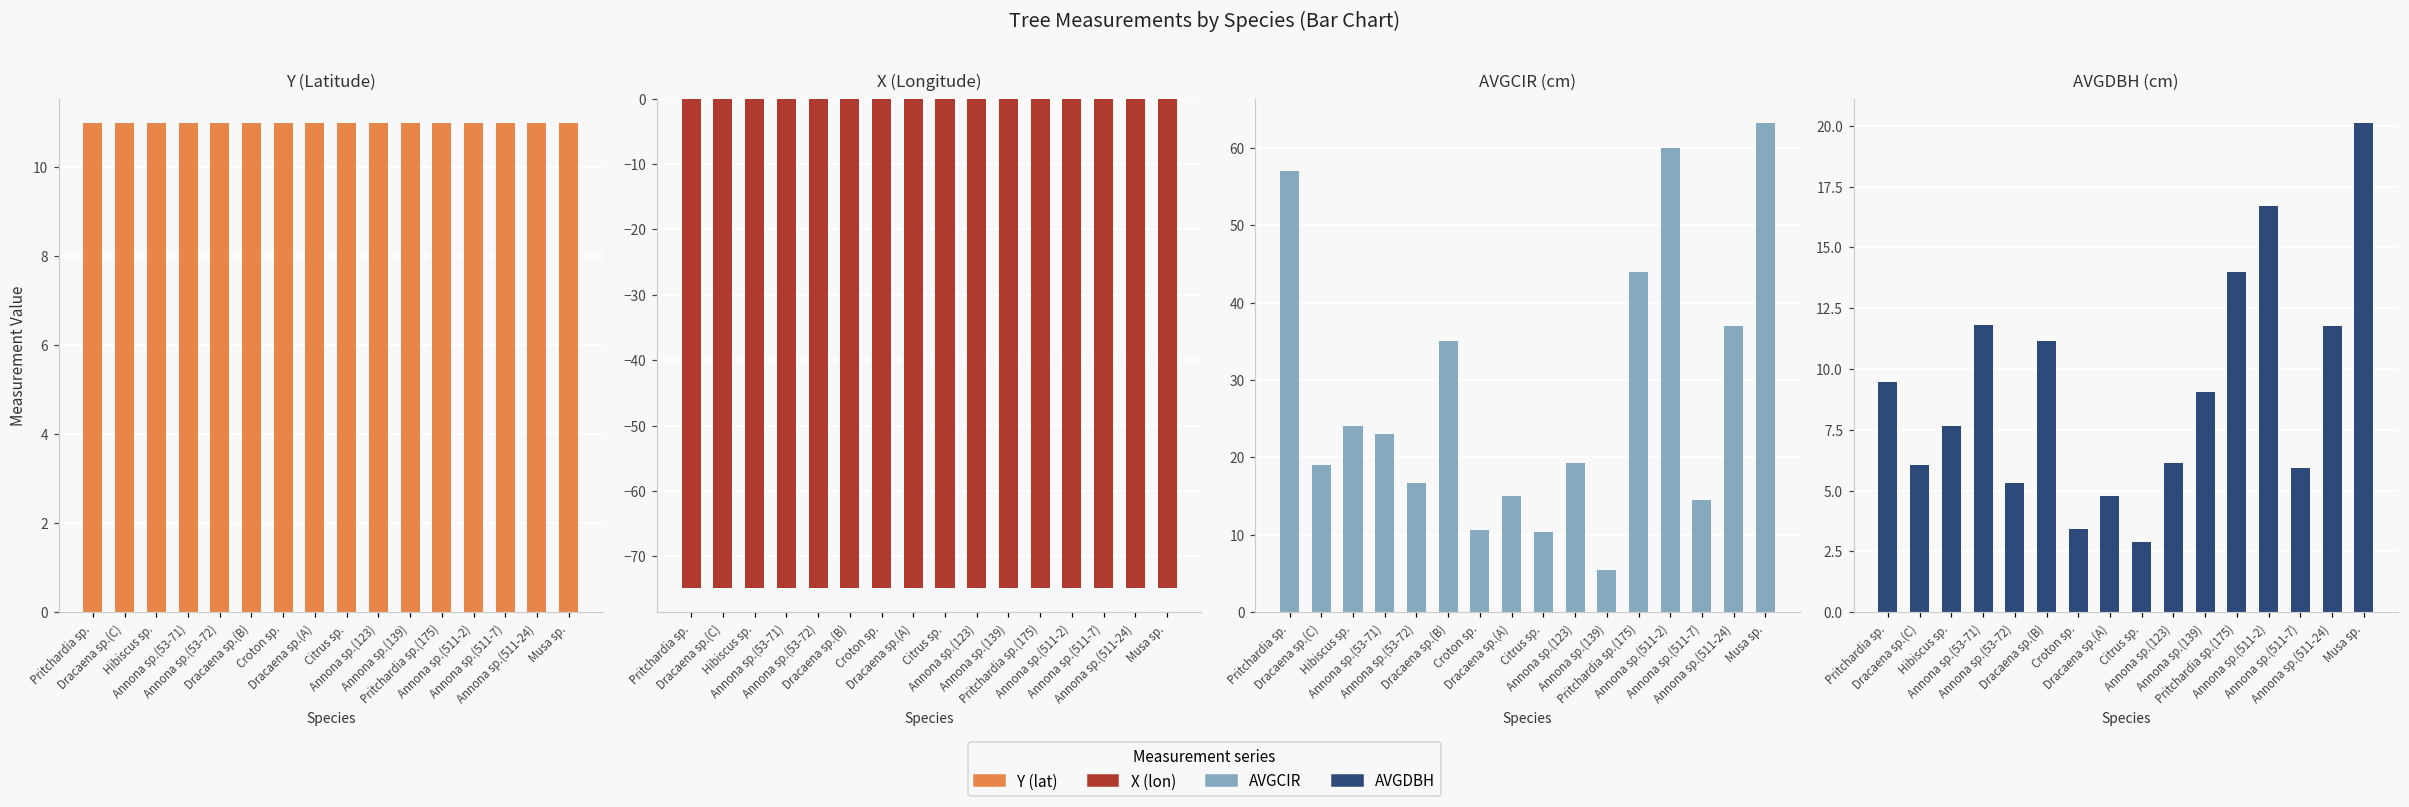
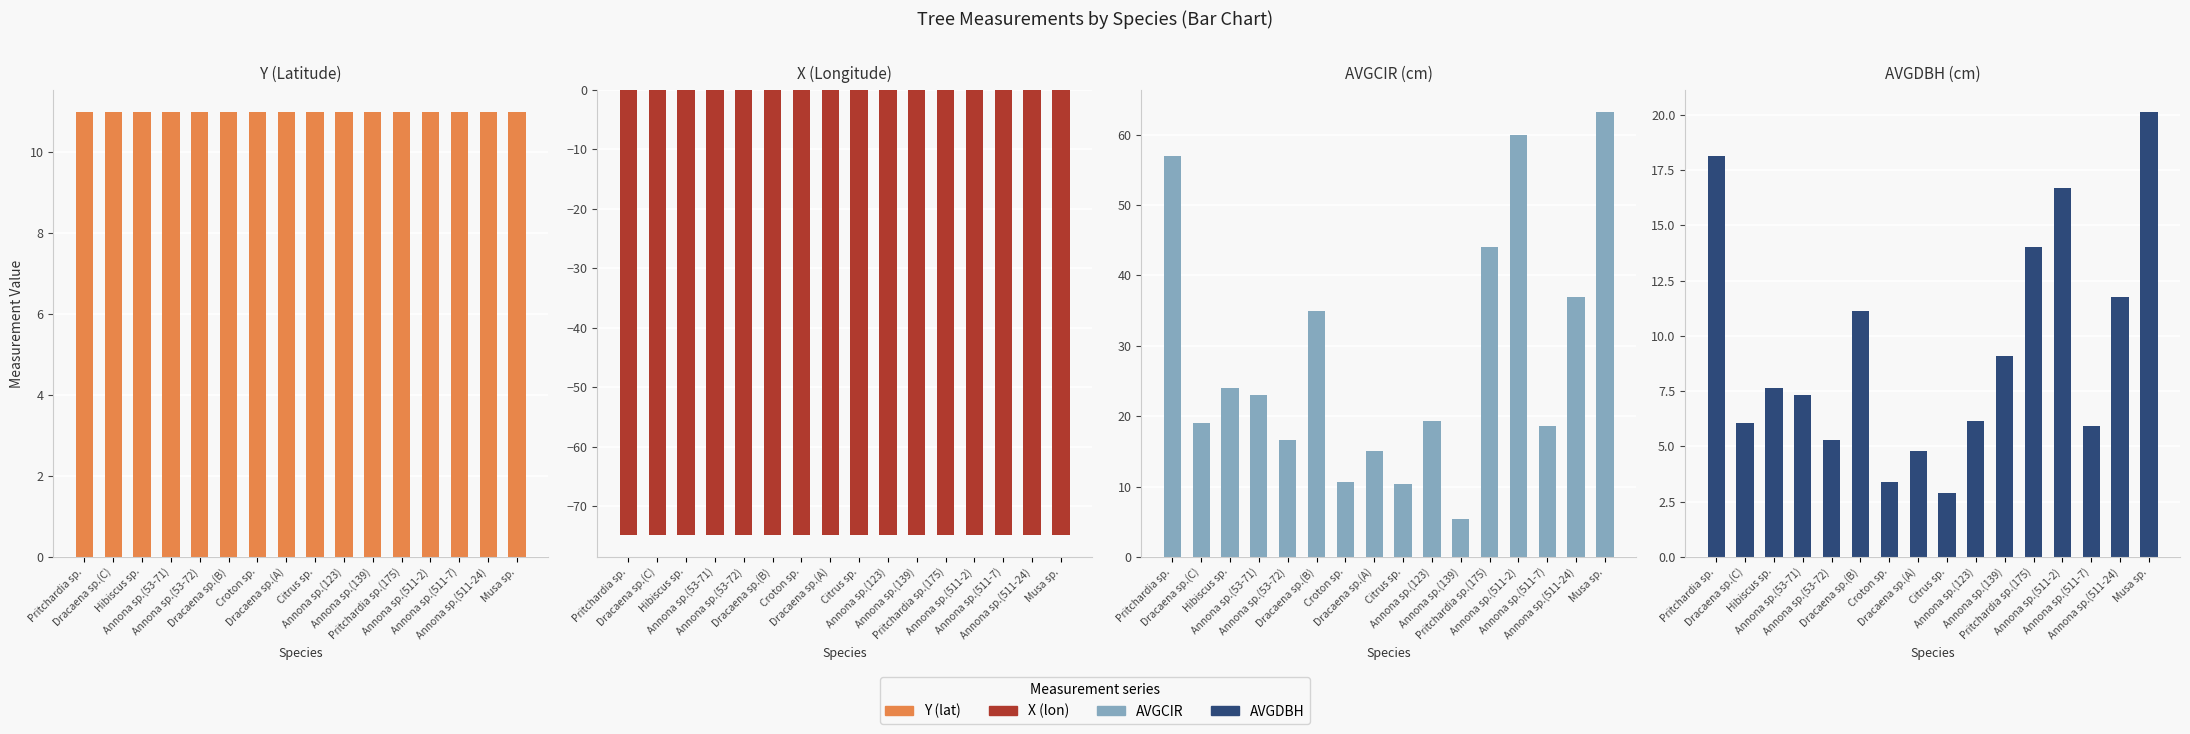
AVGCIR (cm), Annona sp.(511-7): 14 -> 19
AVGDBH (cm), Pritchardia sp.: 9.5 -> 18.1
AVGDBH (cm), Annona sp.(53-71): 11.8 -> 7.3
